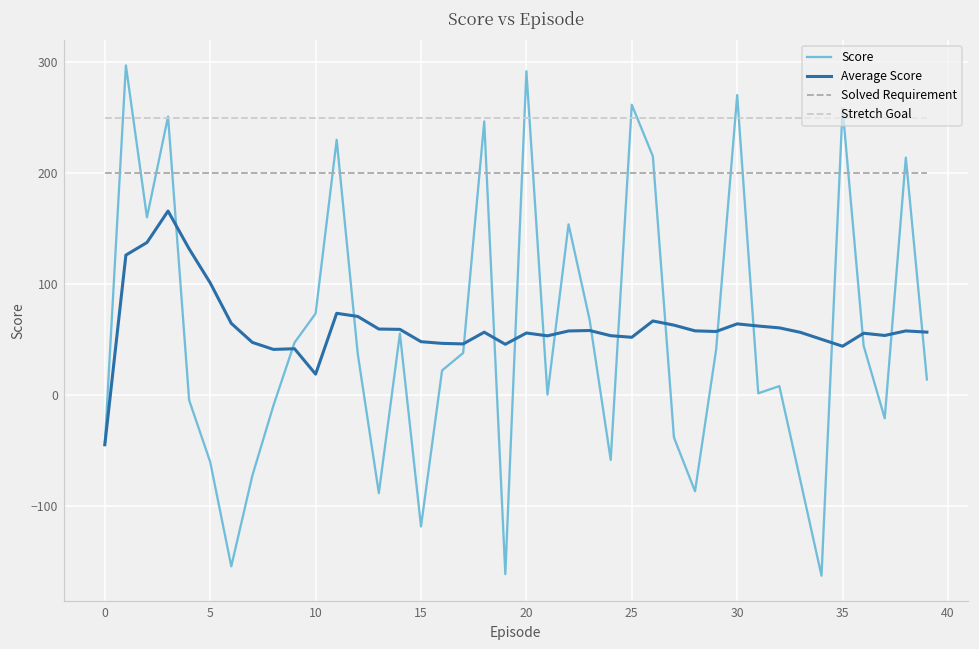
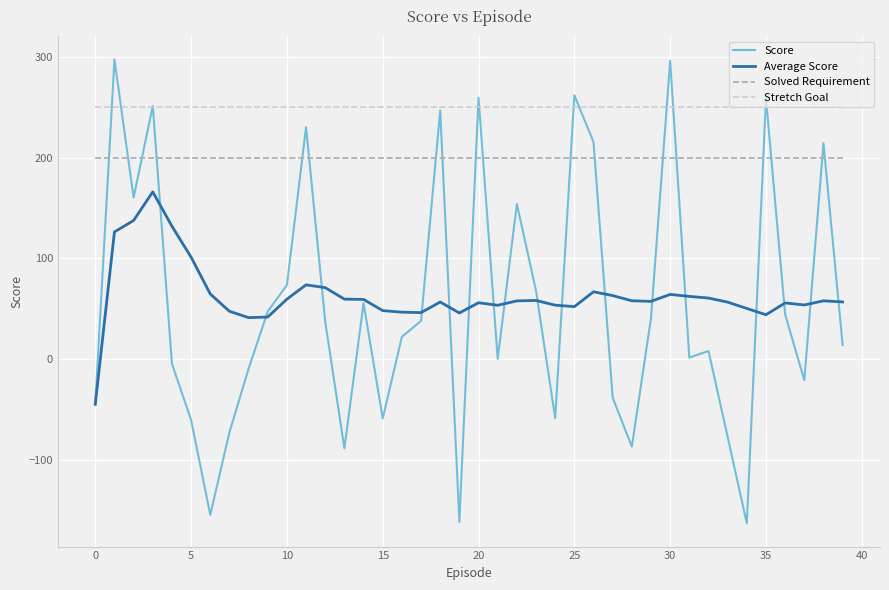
Average Score, 10: 19 -> 59
Score, 15: -119 -> -59
Score, 20: 292 -> 259
Score, 30: 271 -> 296
